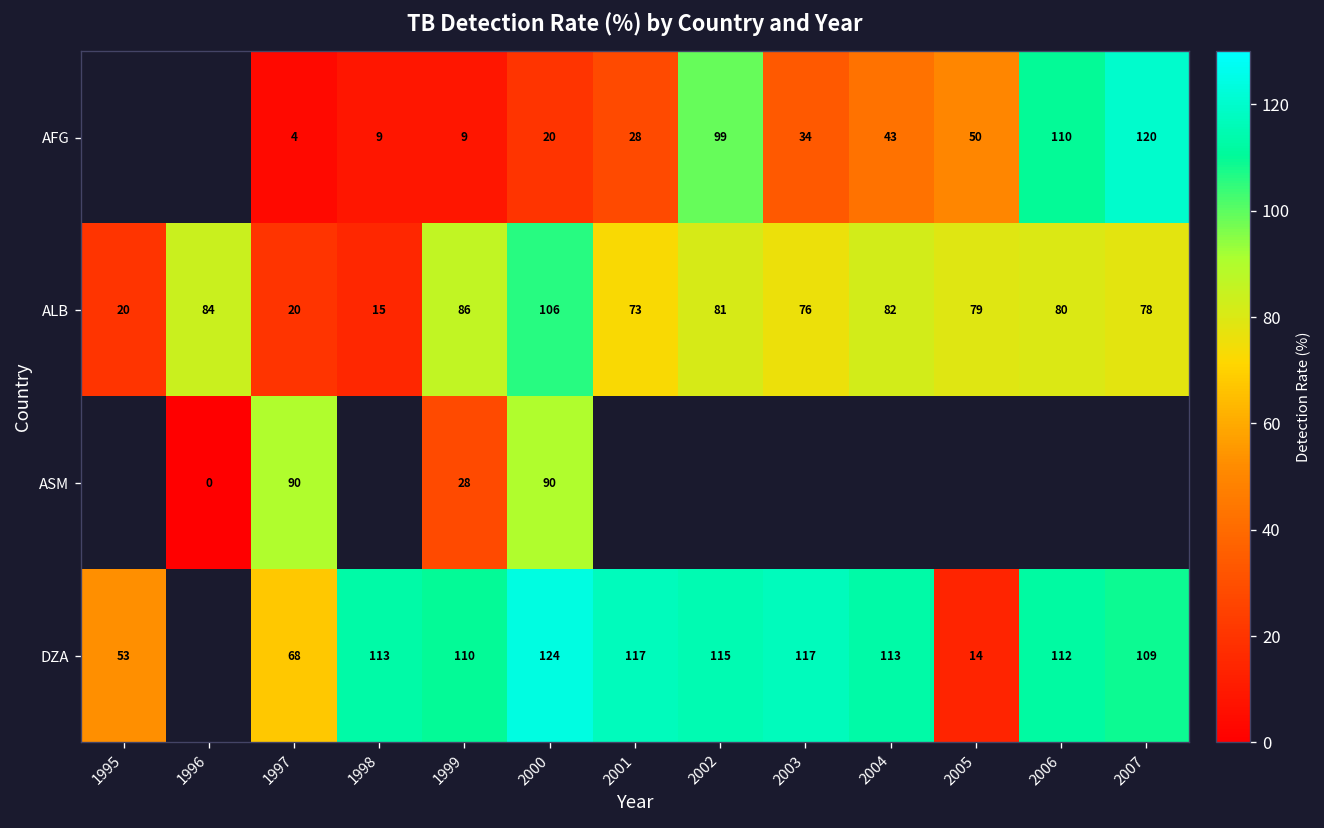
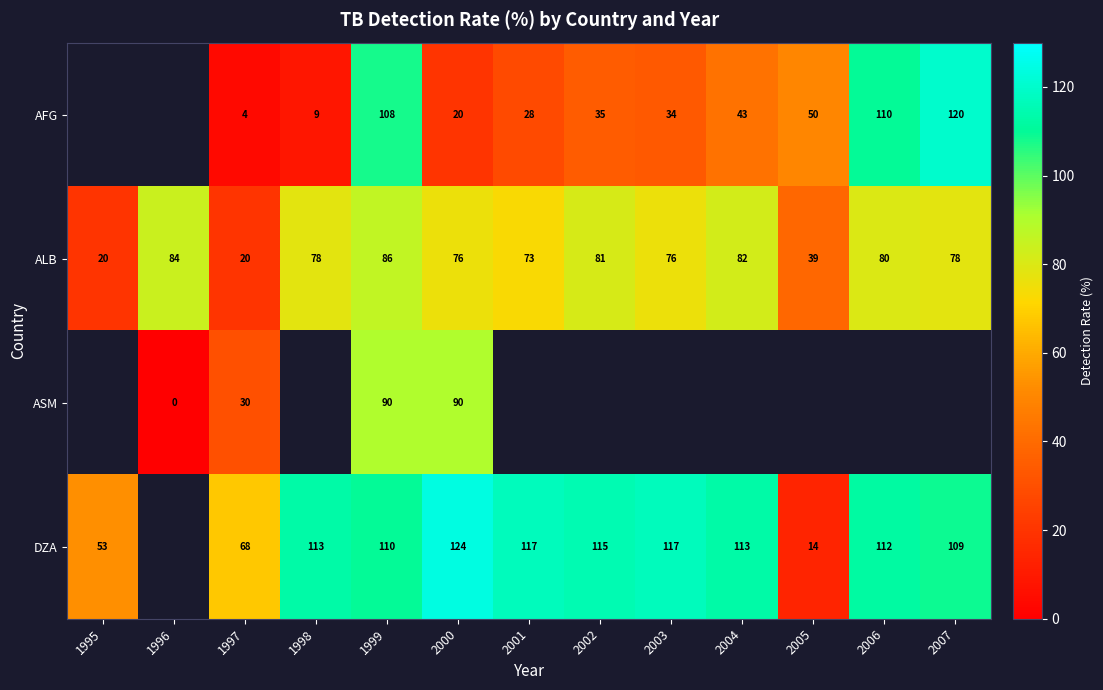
AFG, 1999: 9 -> 108
AFG, 2002: 99 -> 35
ALB, 1998: 15 -> 78
ALB, 2000: 106 -> 76
ALB, 2005: 79 -> 39
ASM, 1997: 90 -> 30
ASM, 1999: 28 -> 90
